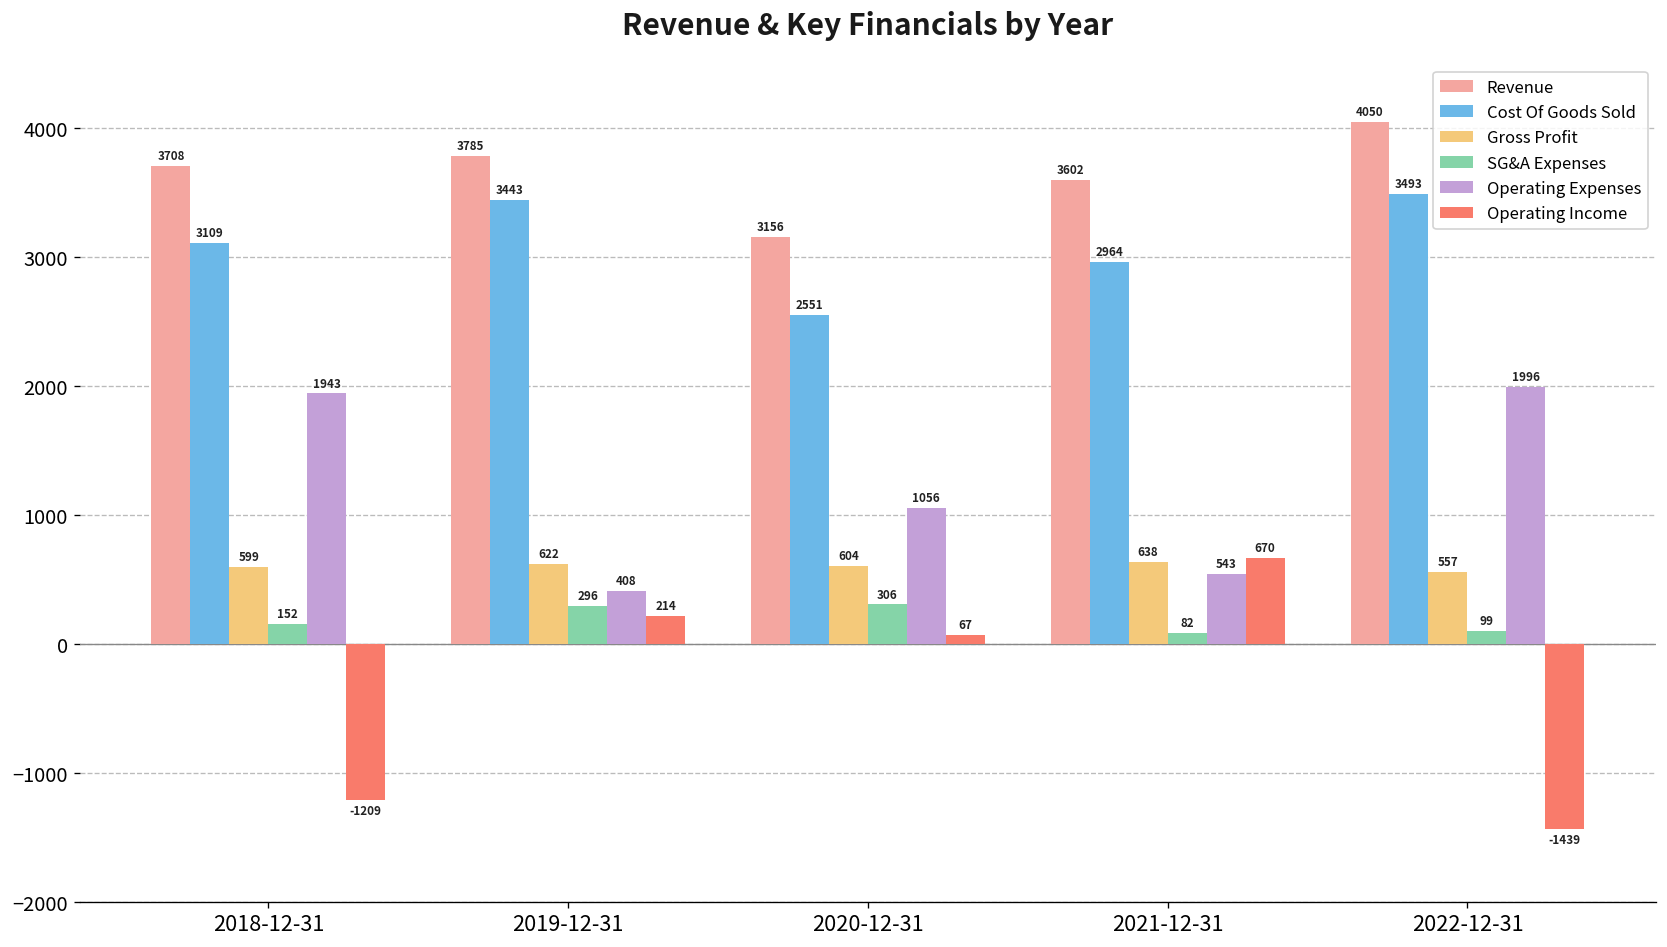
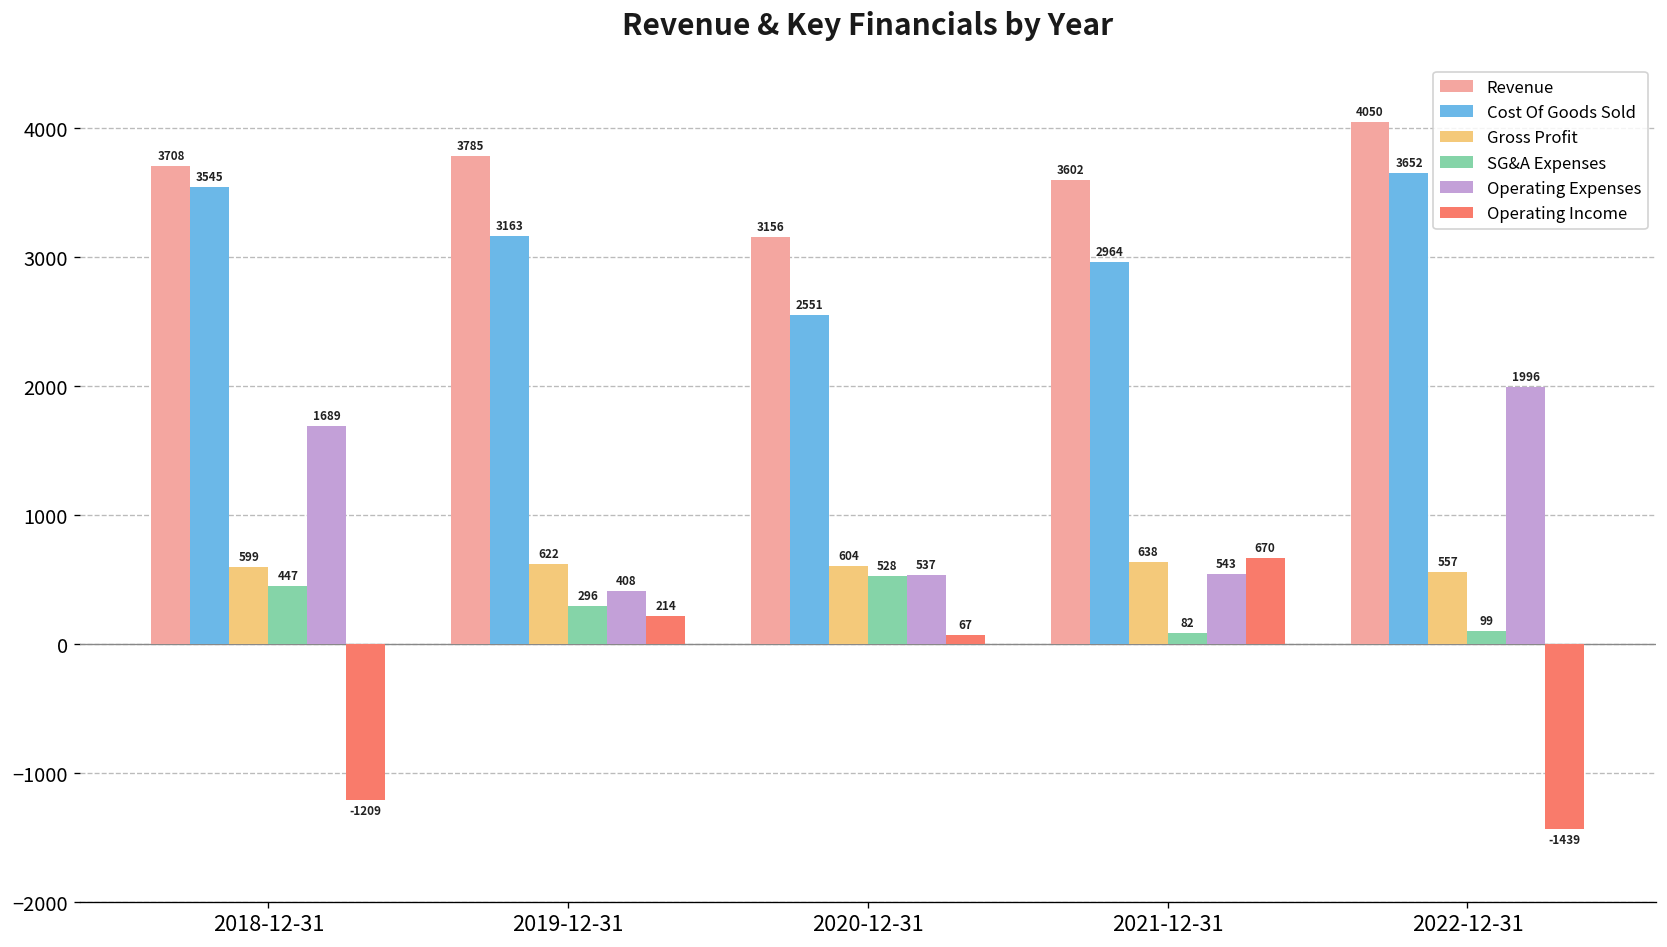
Cost Of Goods Sold, 2018-12-31: 3109 -> 3545
SG&A Expenses, 2018-12-31: 152 -> 447
Operating Expenses, 2018-12-31: 1943 -> 1689
Cost Of Goods Sold, 2019-12-31: 3443 -> 3163
SG&A Expenses, 2020-12-31: 306 -> 528
Operating Expenses, 2020-12-31: 1056 -> 537
Cost Of Goods Sold, 2022-12-31: 3493 -> 3652
